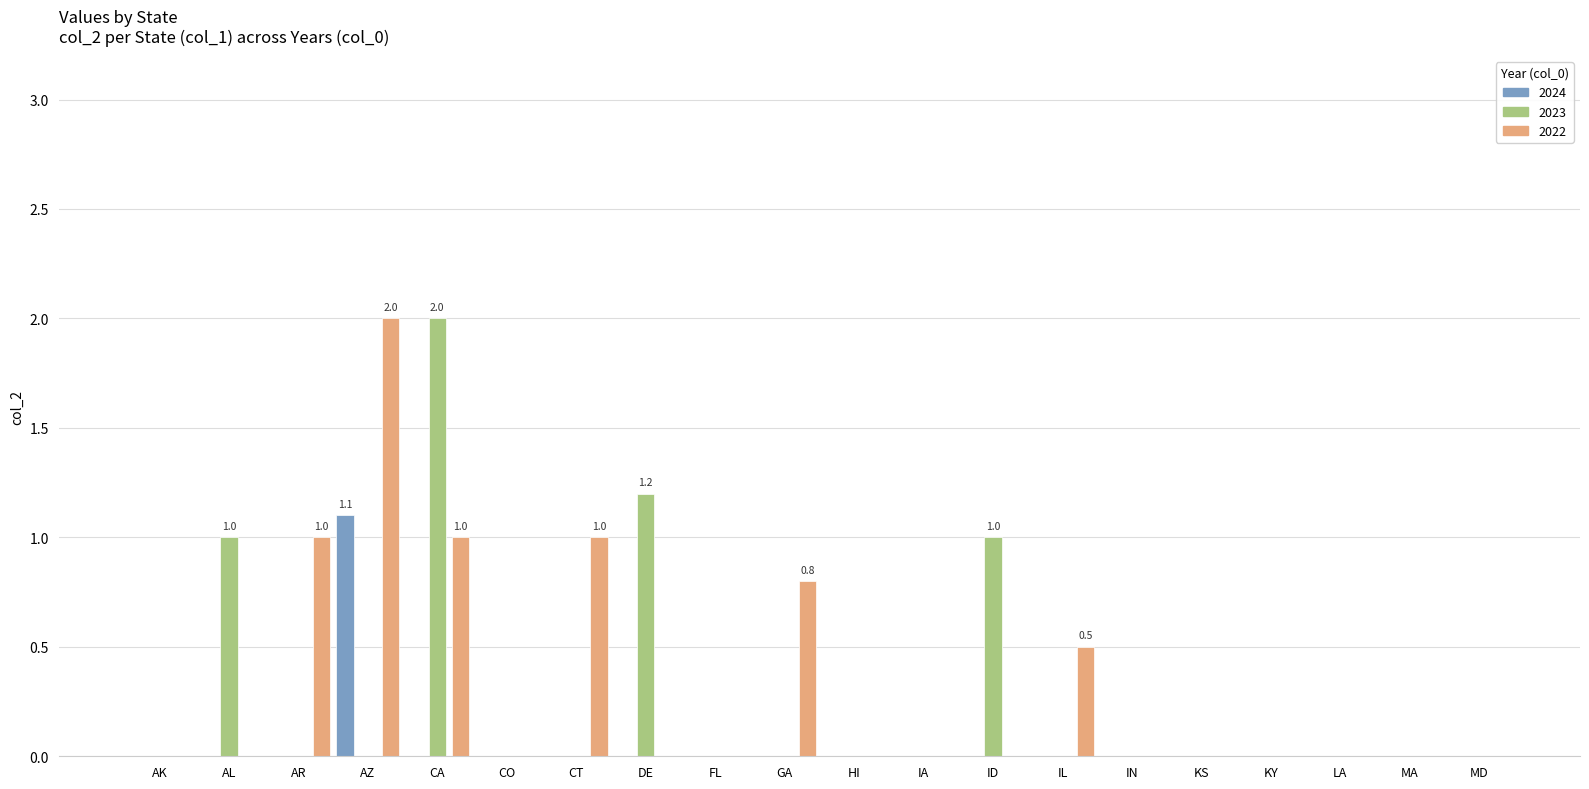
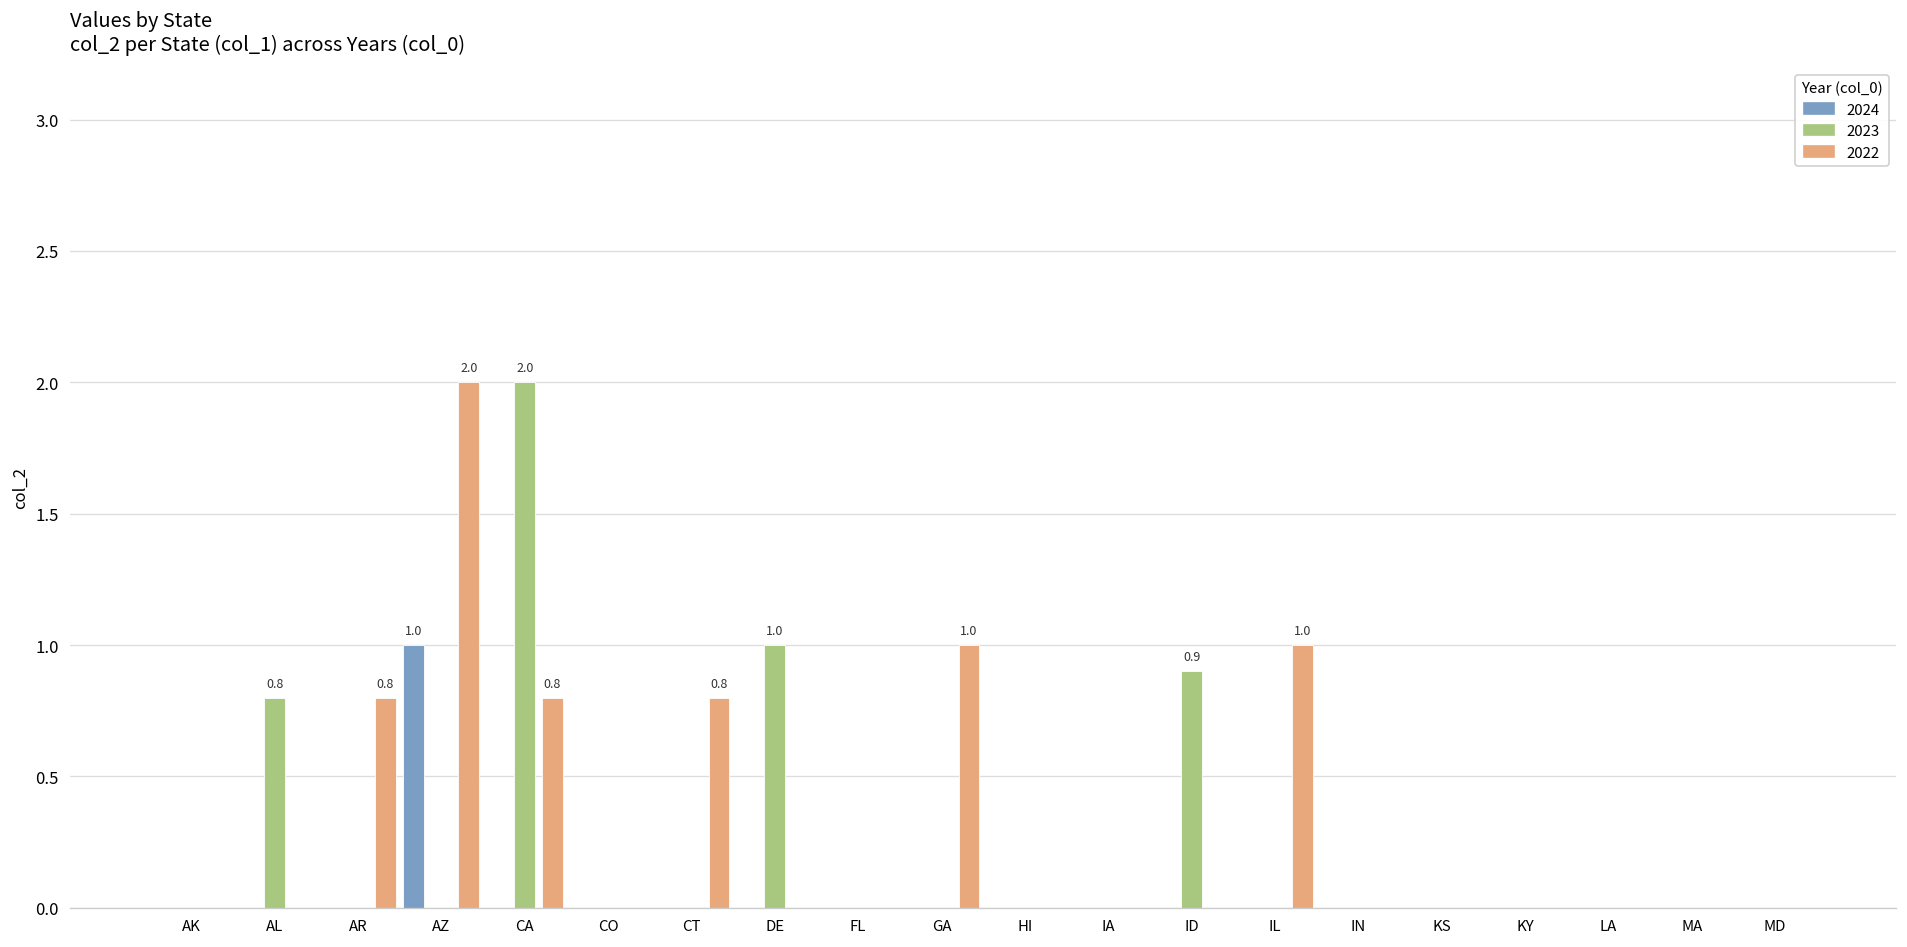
2023, AL: 1.0 -> 0.8
2022, AR: 1.0 -> 0.8
2024, AZ: 1.1 -> 1.0
2022, CA: 1.0 -> 0.8
2022, CT: 1.0 -> 0.8
2023, DE: 1.2 -> 1.0
2022, GA: 0.8 -> 1.0
2023, ID: 1.0 -> 0.9
2022, IL: 0.5 -> 1.0
